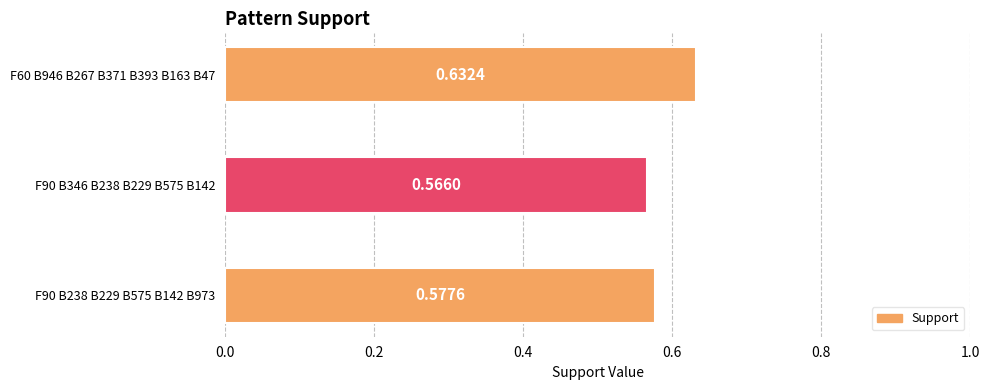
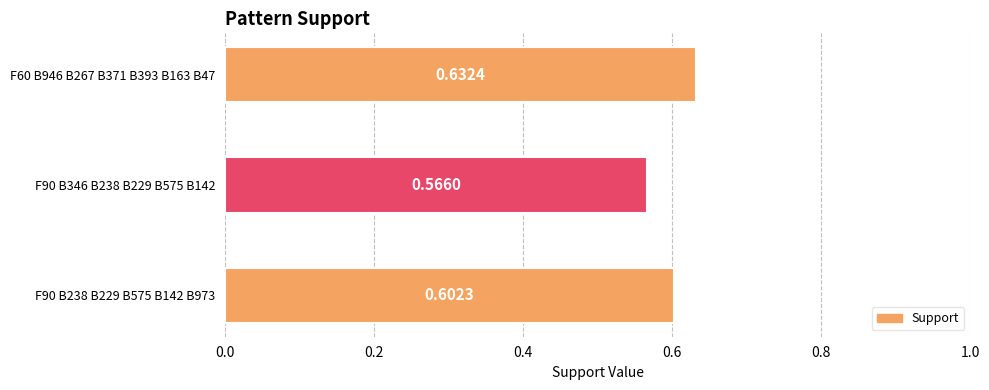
F90 B238 B229 B575 B142 B973: 0.5776 -> 0.6023
